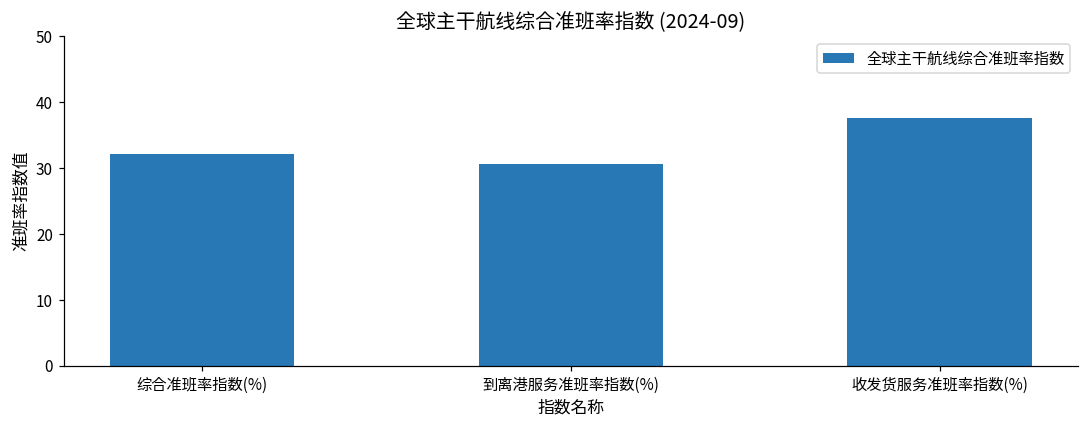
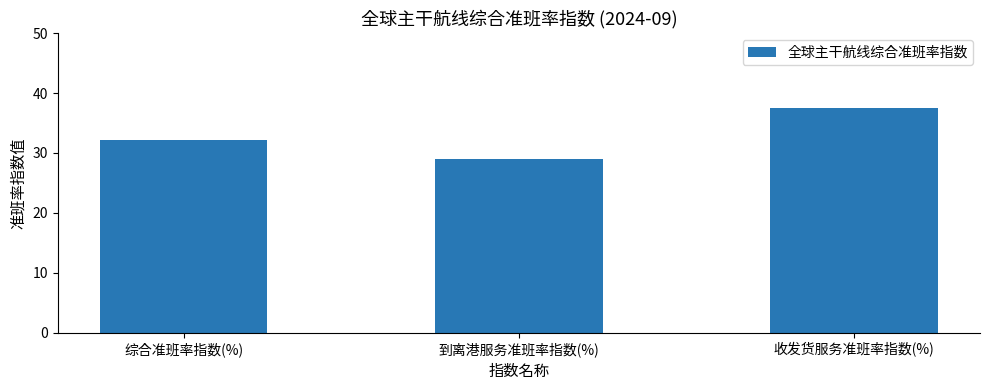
到离港服务准班率指数(%): 31 -> 29
